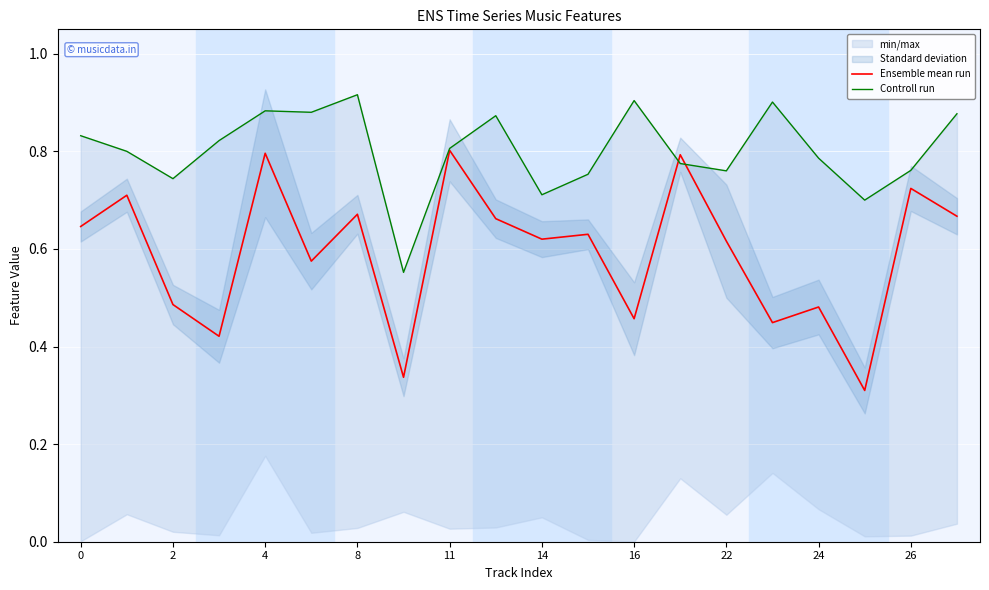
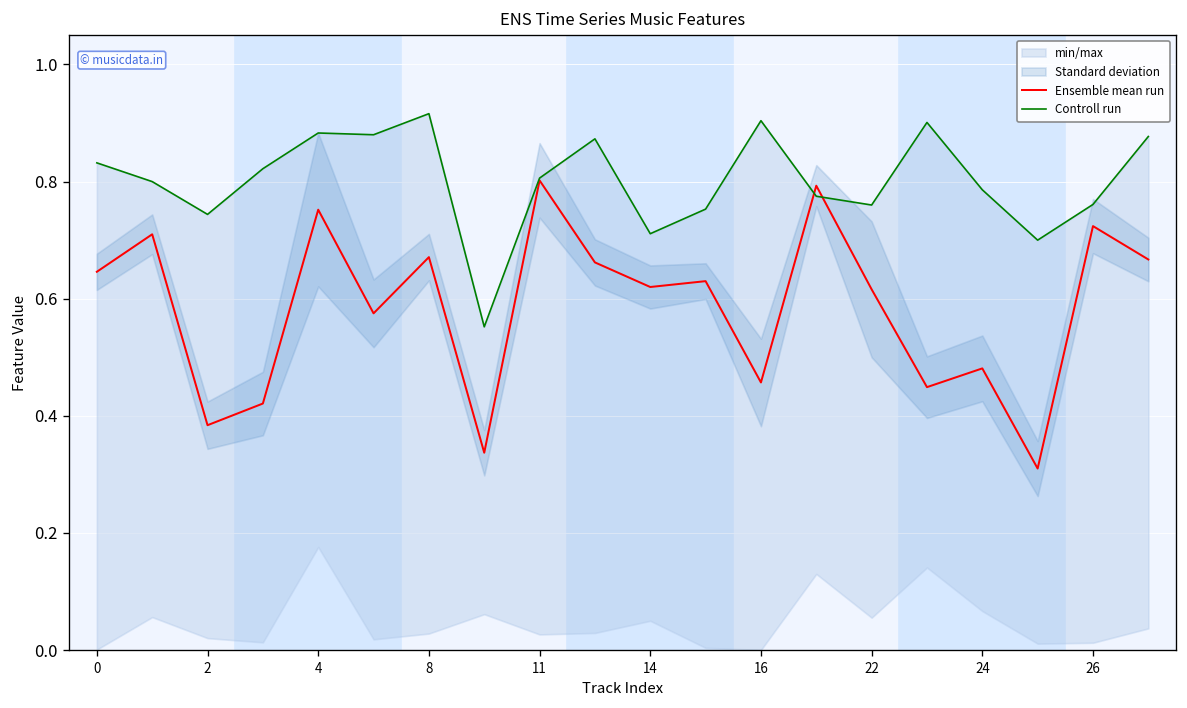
Ensemble mean run, 2: 0.49 -> 0.38
Ensemble mean run, 4: 0.80 -> 0.75
